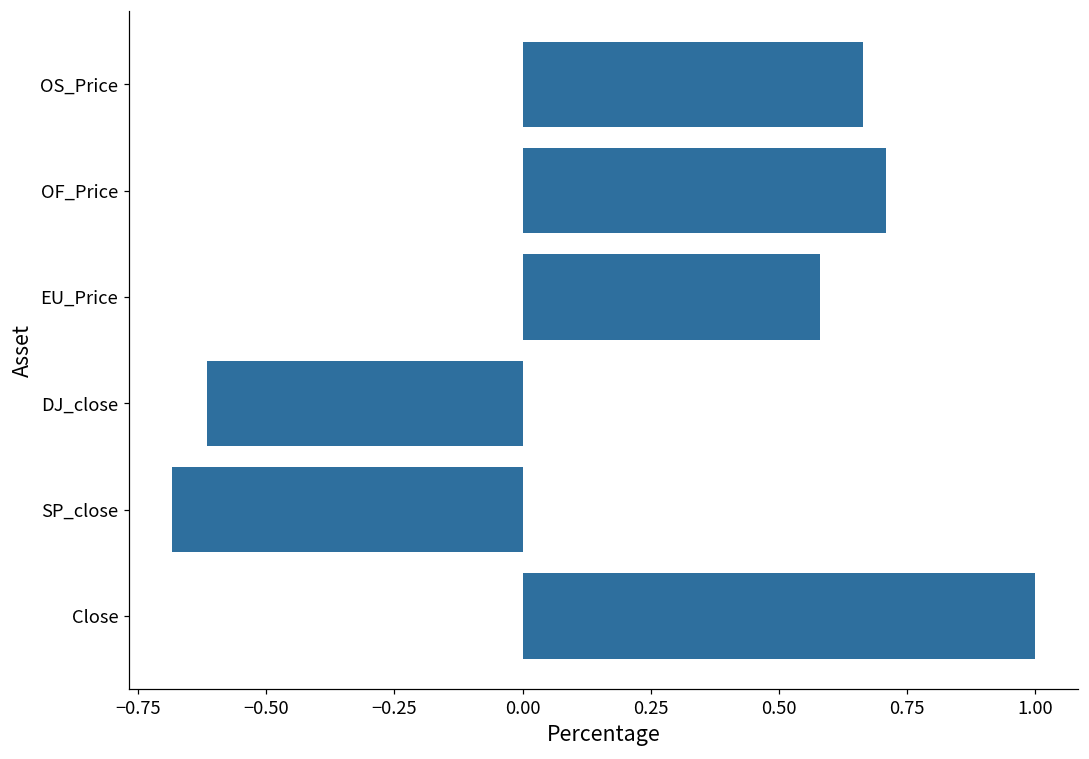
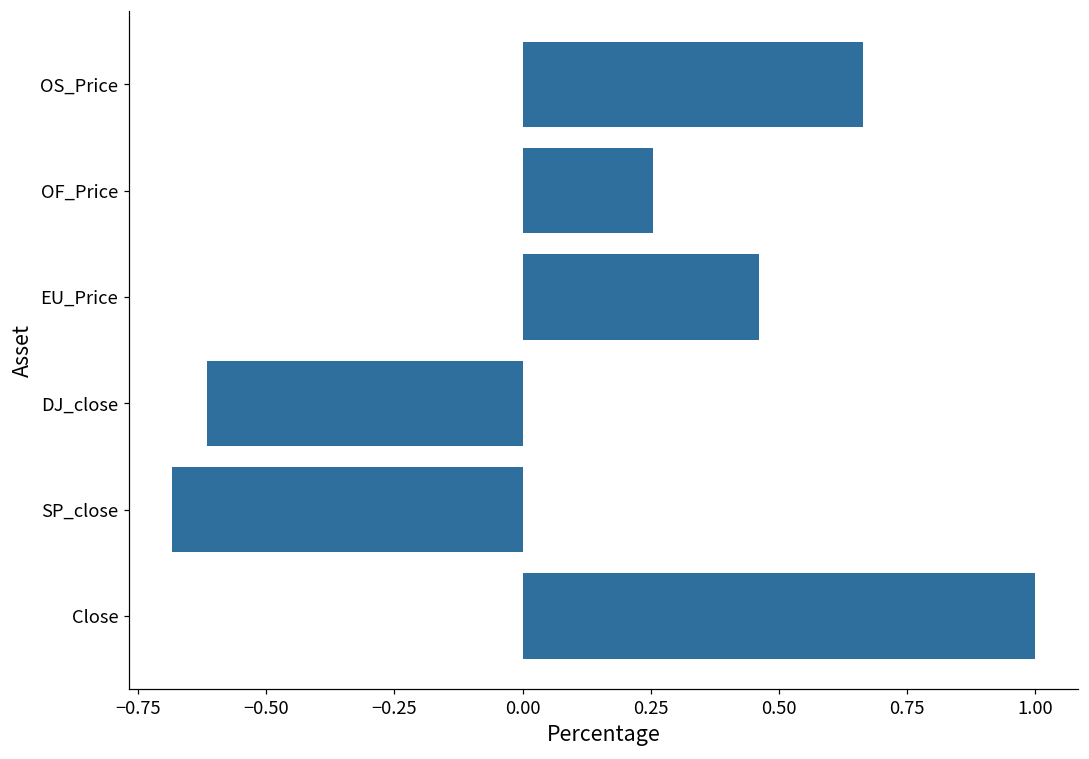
OF_Price: 0.71 -> 0.25
EU_Price: 0.58 -> 0.46
